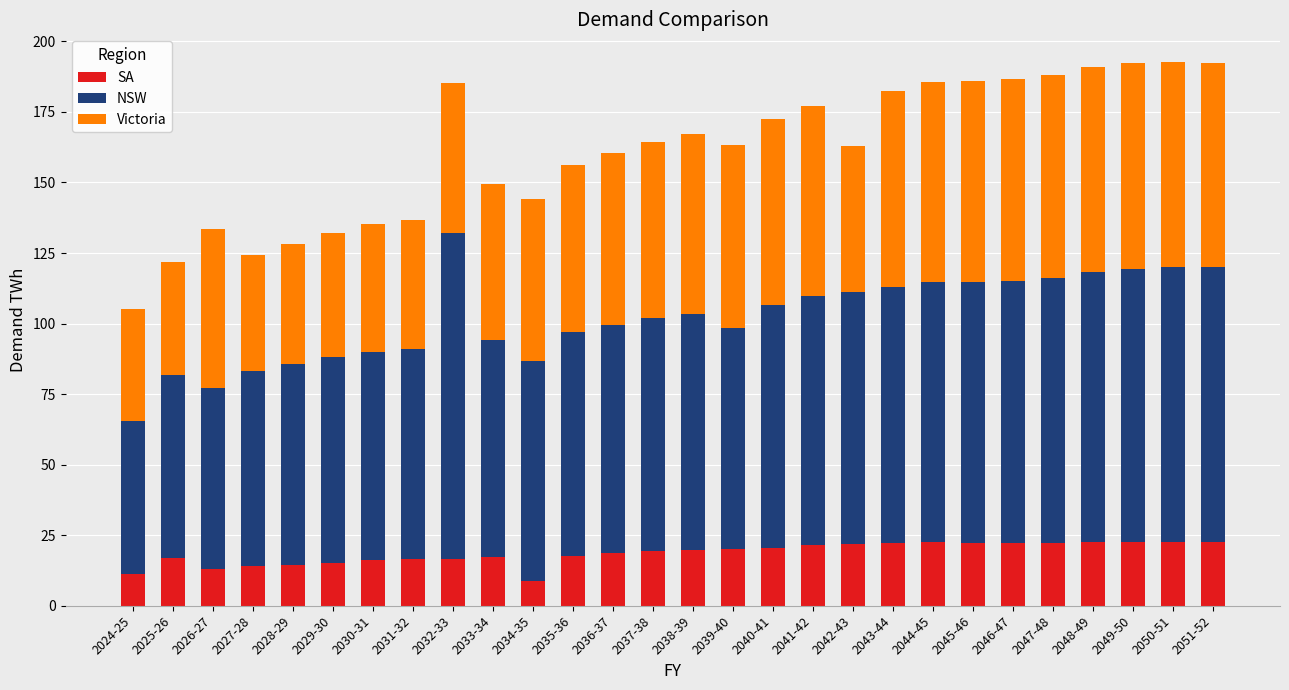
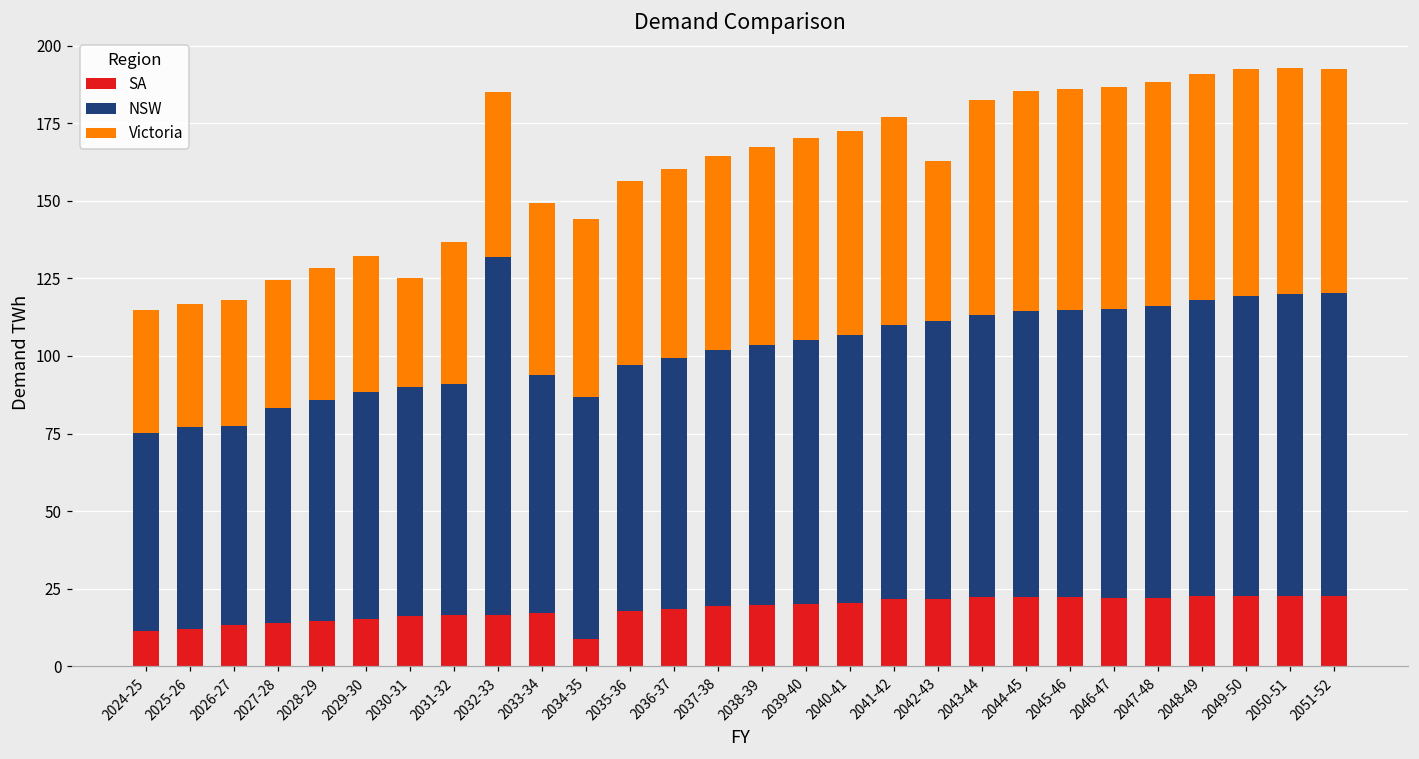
NSW, 2024-25: 54 -> 64
SA, 2025-26: 17 -> 12
Victoria, 2026-27: 56 -> 41
Victoria, 2030-31: 45 -> 35
NSW, 2039-40: 78 -> 85
